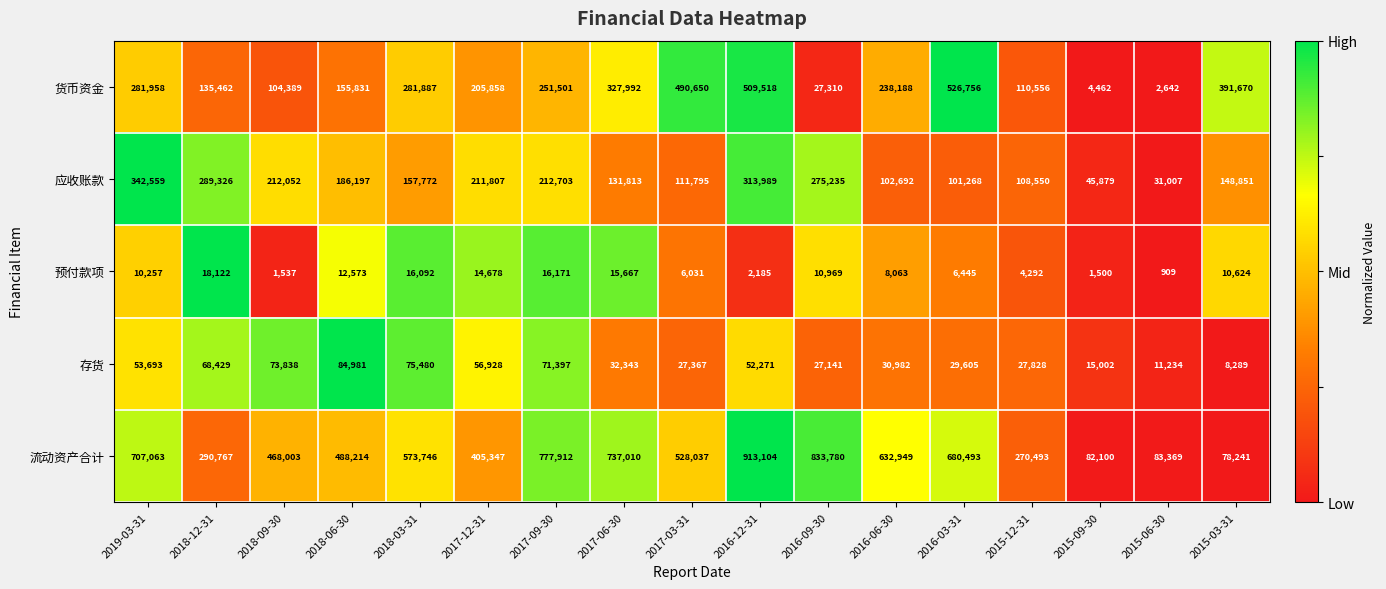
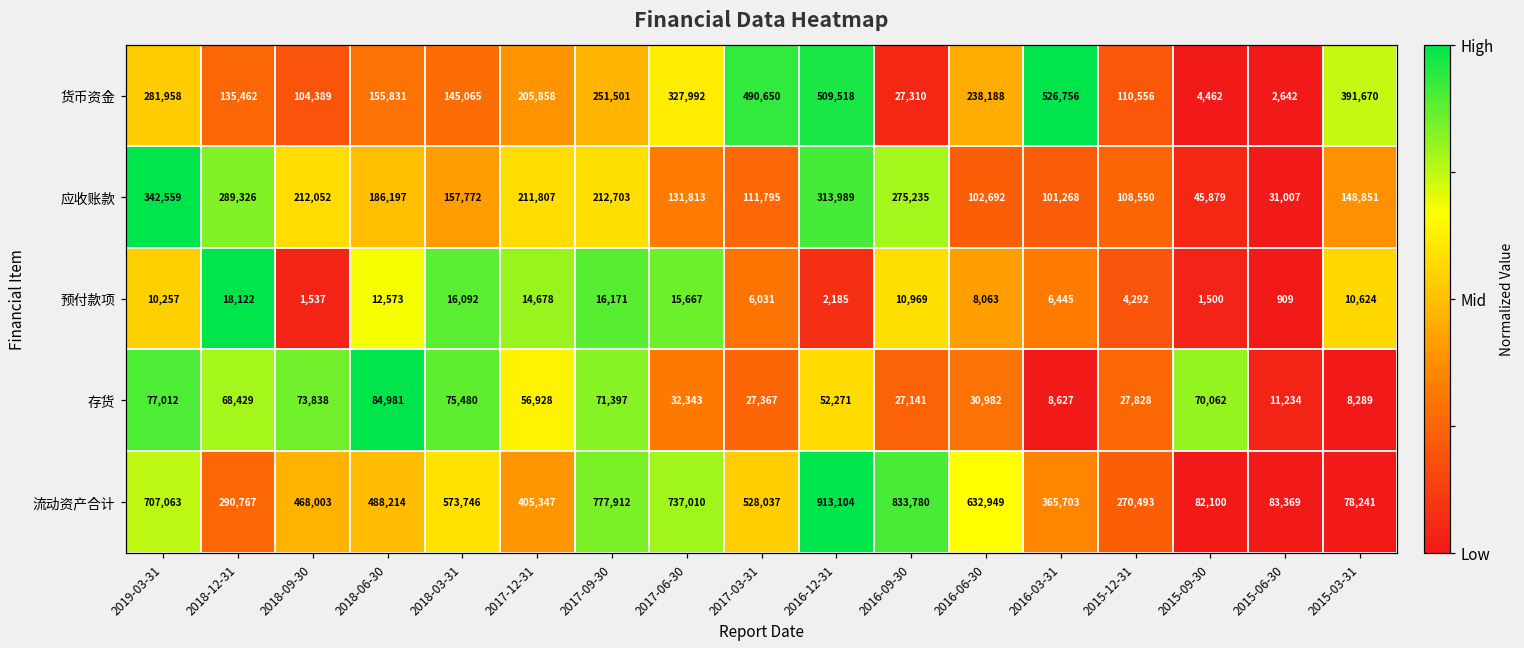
货币资金, 2018-03-31: 281,887 -> 145,065
存货, 2019-03-31: 53,693 -> 77,012
存货, 2016-03-31: 29,605 -> 8,627
存货, 2015-09-30: 15,002 -> 70,062
流动资产合计, 2016-03-31: 680,493 -> 365,703
